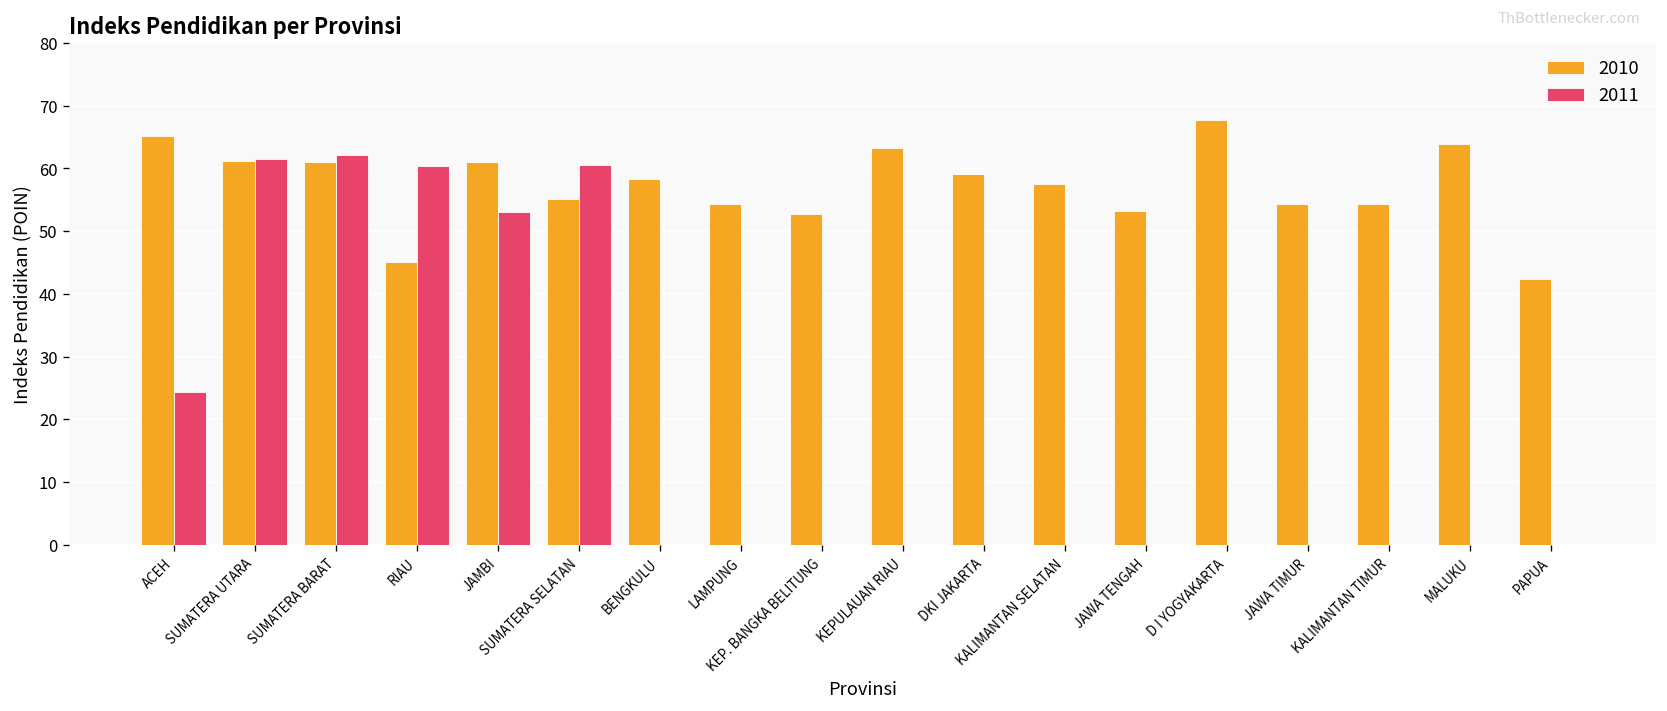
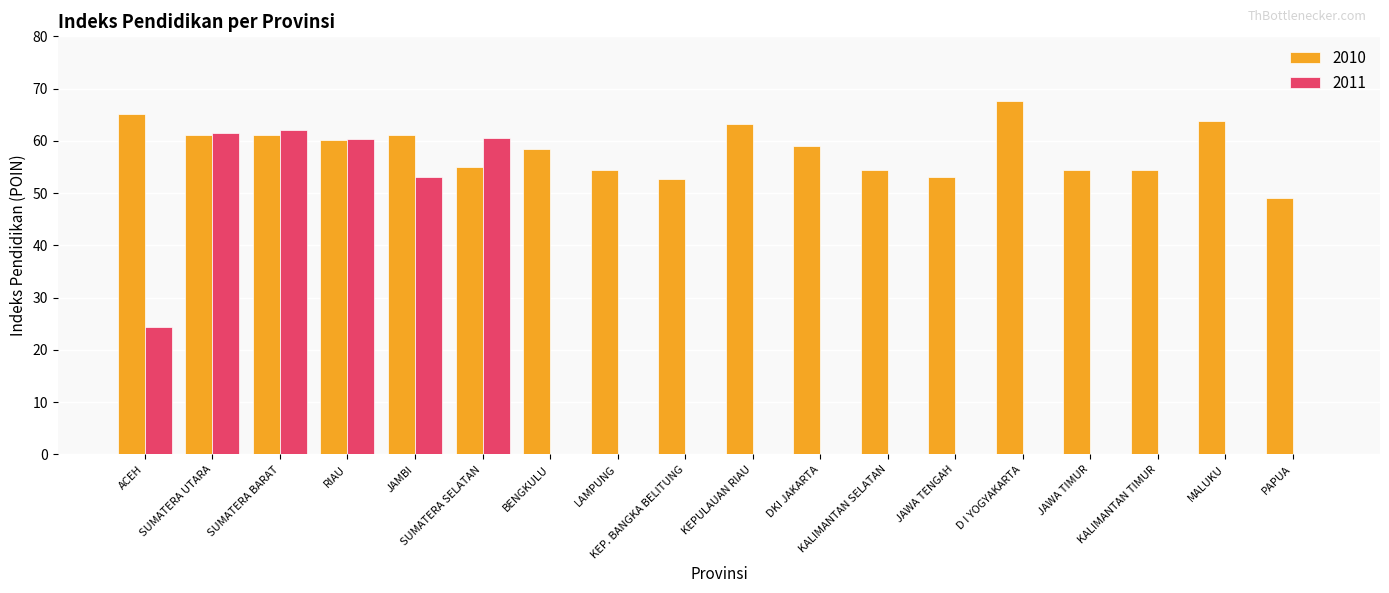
2010, RIAU: 45 -> 60
2010, KALIMANTAN SELATAN: 57 -> 54
2010, PAPUA: 42 -> 49
